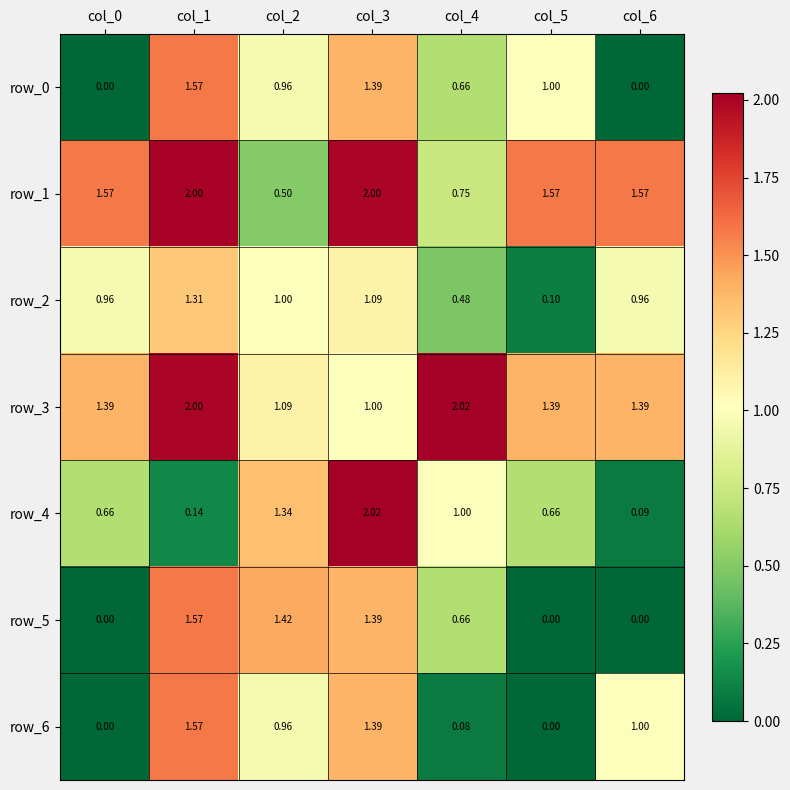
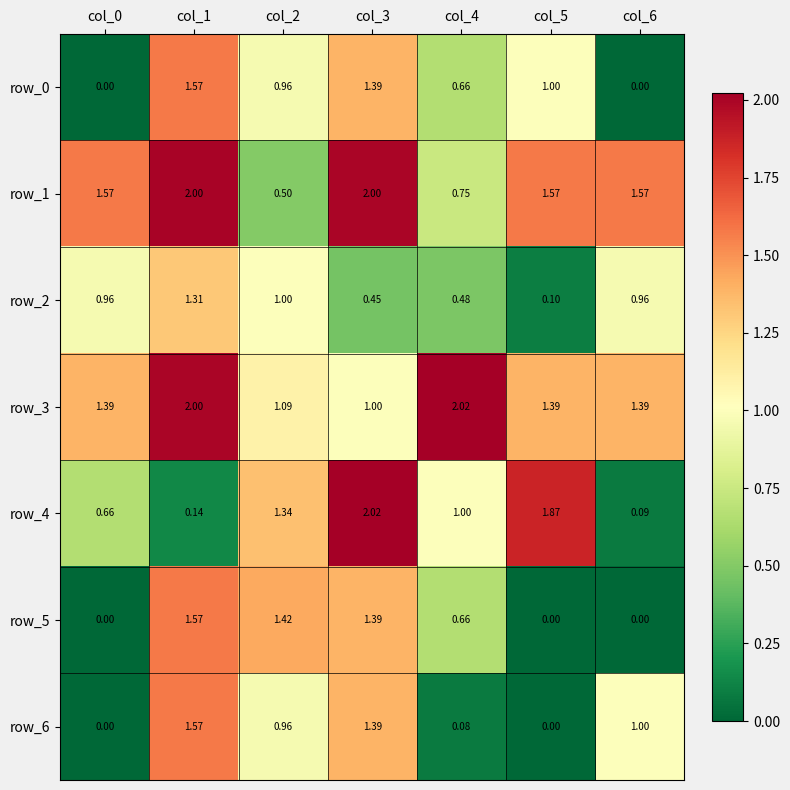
row_2, col_3: 1.09 -> 0.45
row_4, col_5: 0.66 -> 1.87
